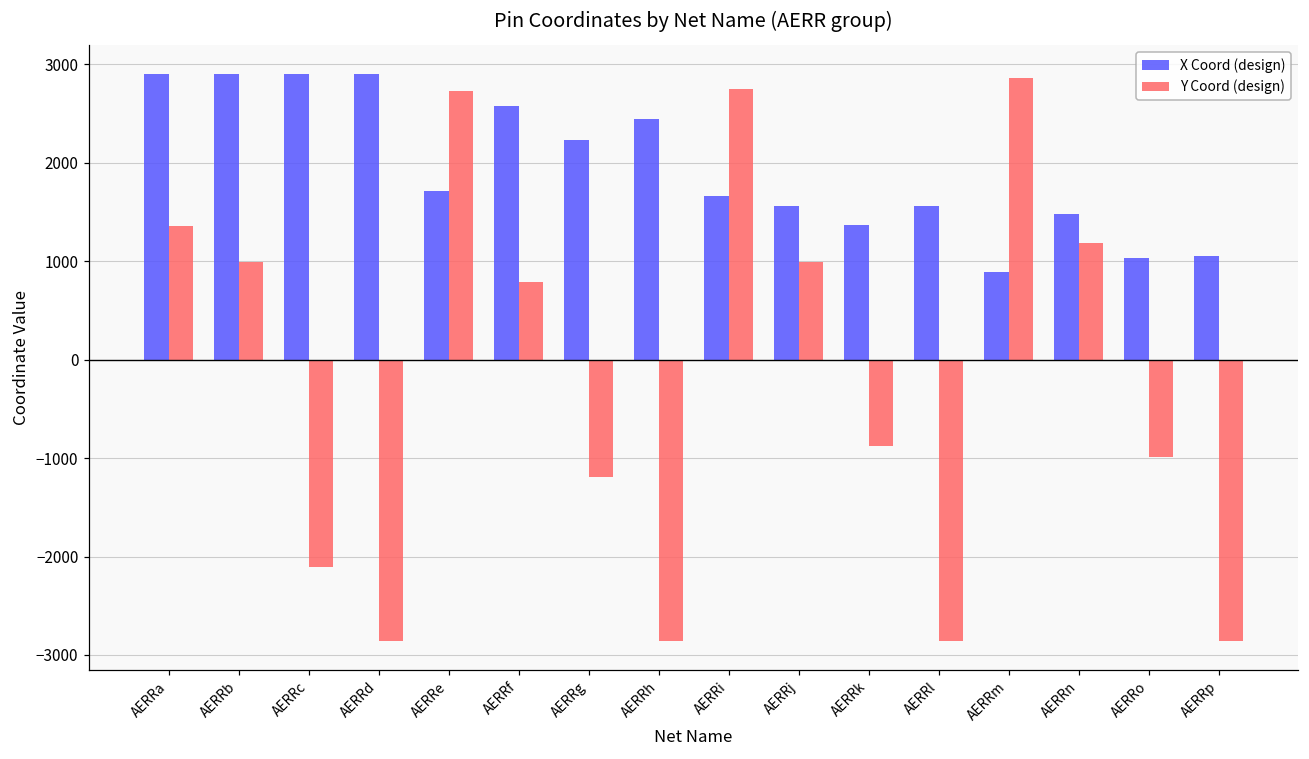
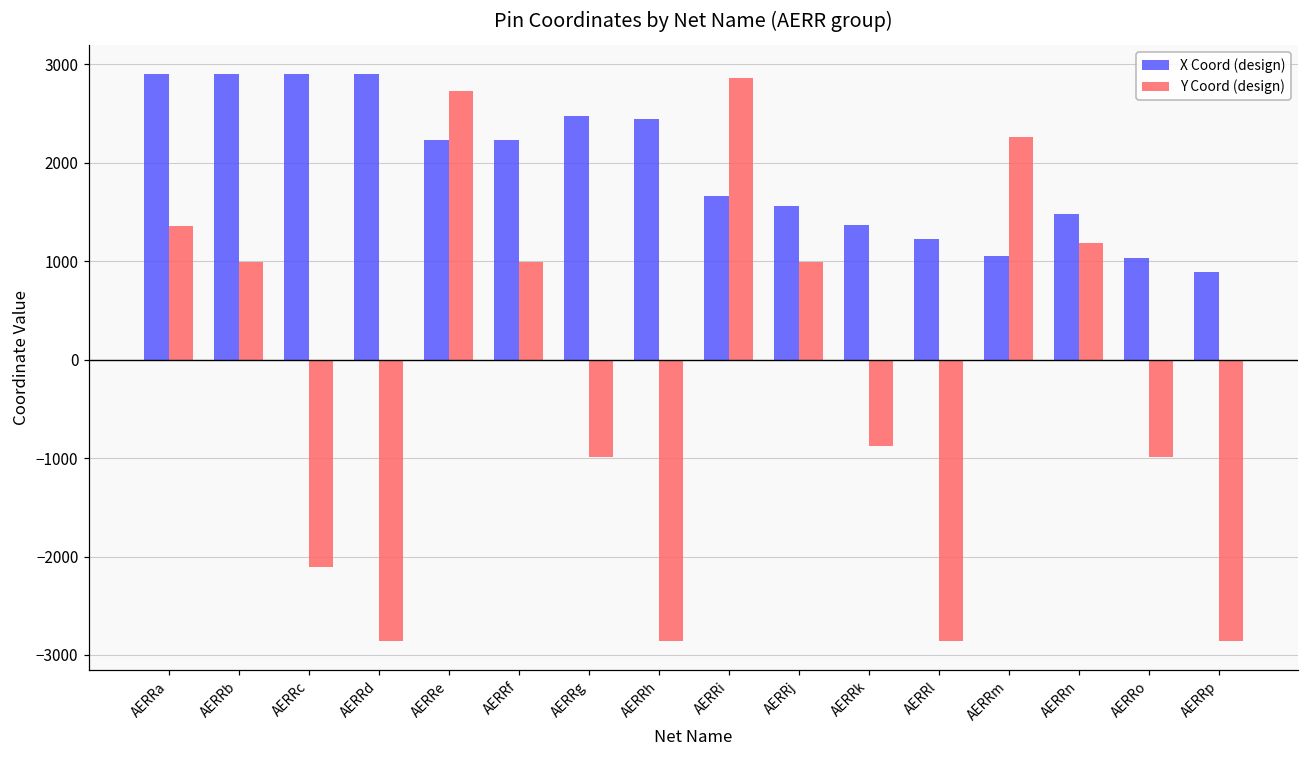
X Coord (design), AERRe: 1700 -> 2200
X Coord (design), AERRf: 2600 -> 2200
Y Coord (design), AERRf: 800 -> 1000
X Coord (design), AERRg: 2200 -> 2500
Y Coord (design), AERRg: -1200 -> -1000
Y Coord (design), AERRi: 2700 -> 2900
X Coord (design), AERRl: 1600 -> 1200
X Coord (design), AERRm: 900 -> 1100
Y Coord (design), AERRm: 2900 -> 2300
X Coord (design), AERRp: 1100 -> 900
